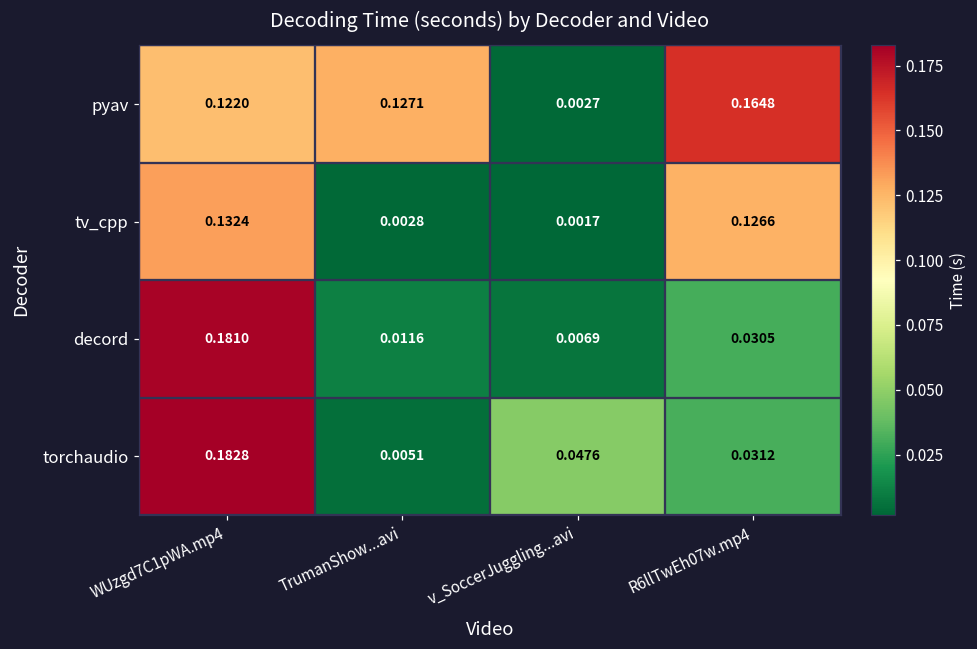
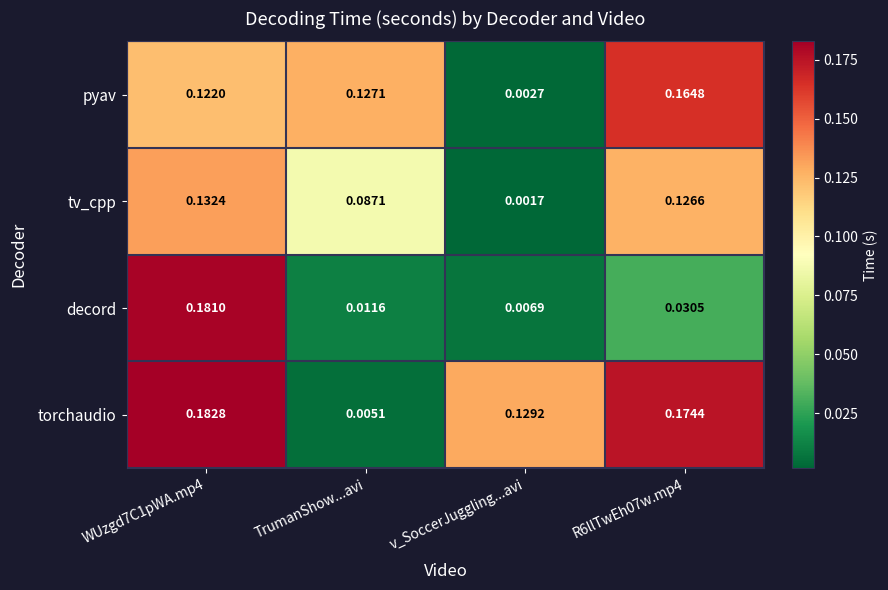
tv_cpp, TrumanShow...avi: 0.0028 -> 0.0871
torchaudio, v_SoccerJuggling...avi: 0.0476 -> 0.1292
torchaudio, R6llTwEh07w.mp4: 0.0312 -> 0.1744
